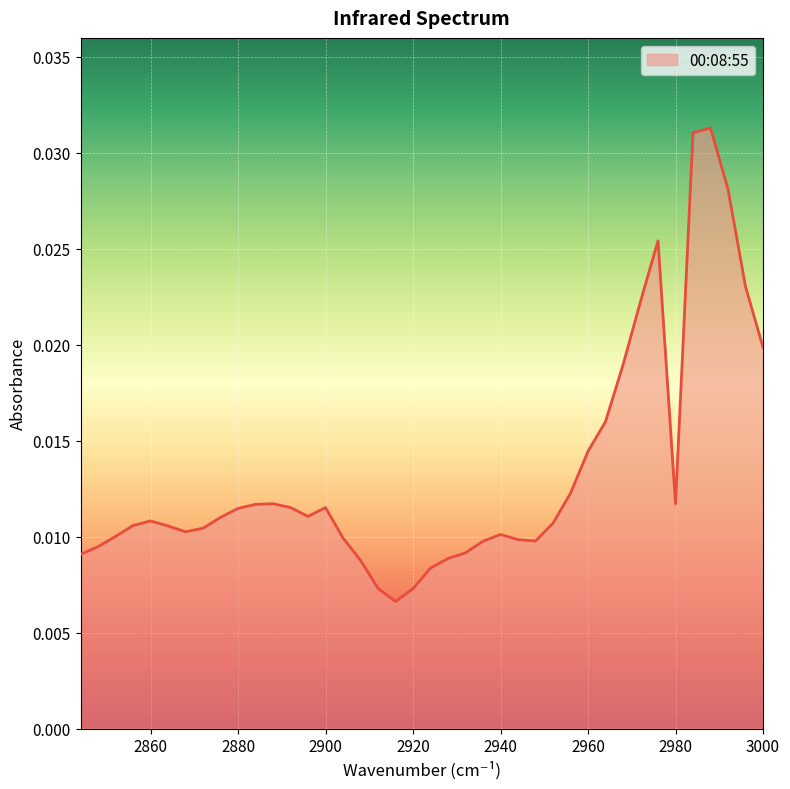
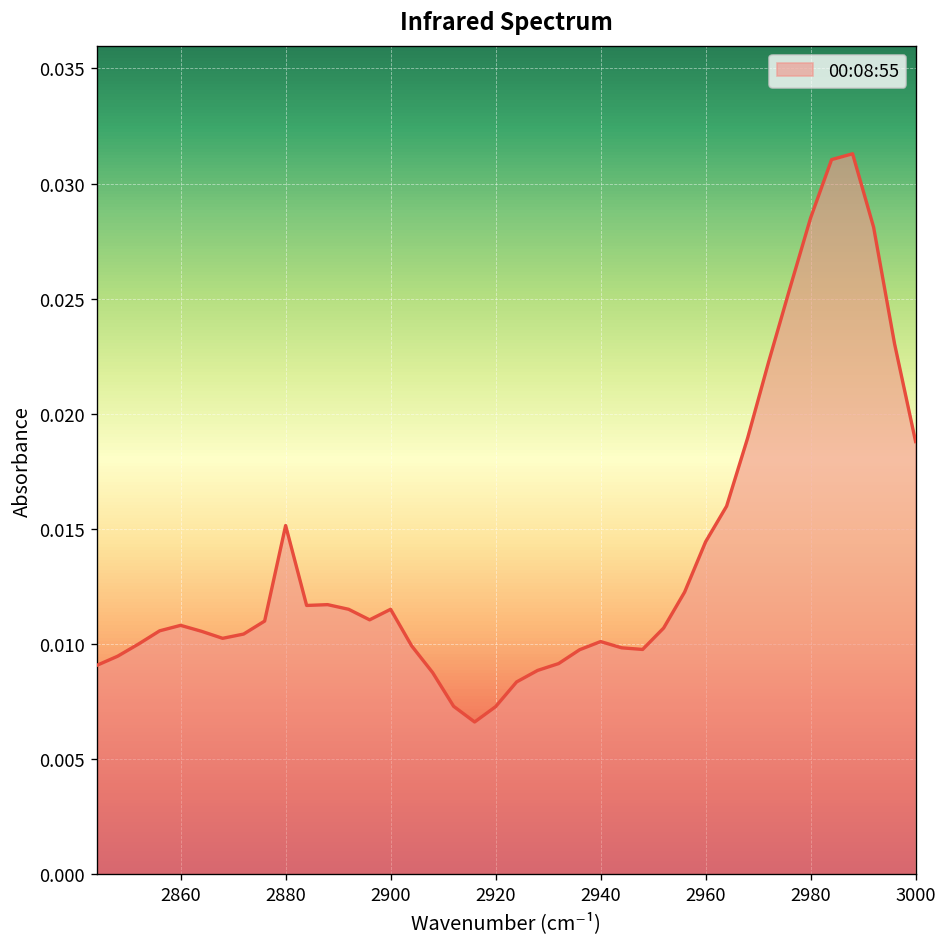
2880: 0.0115 -> 0.0152
2980: 0.0117 -> 0.0285
3000: 0.0199 -> 0.0188
